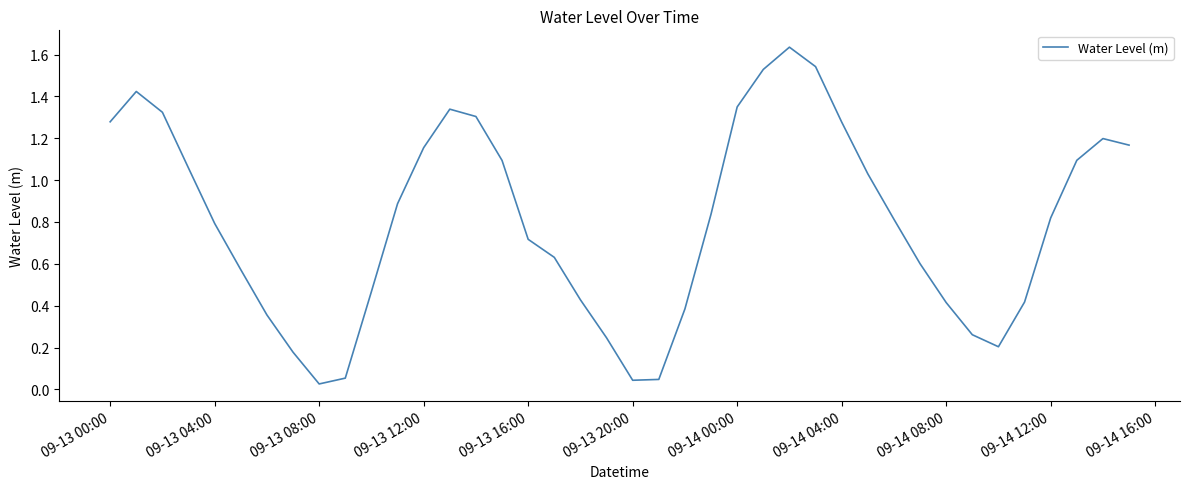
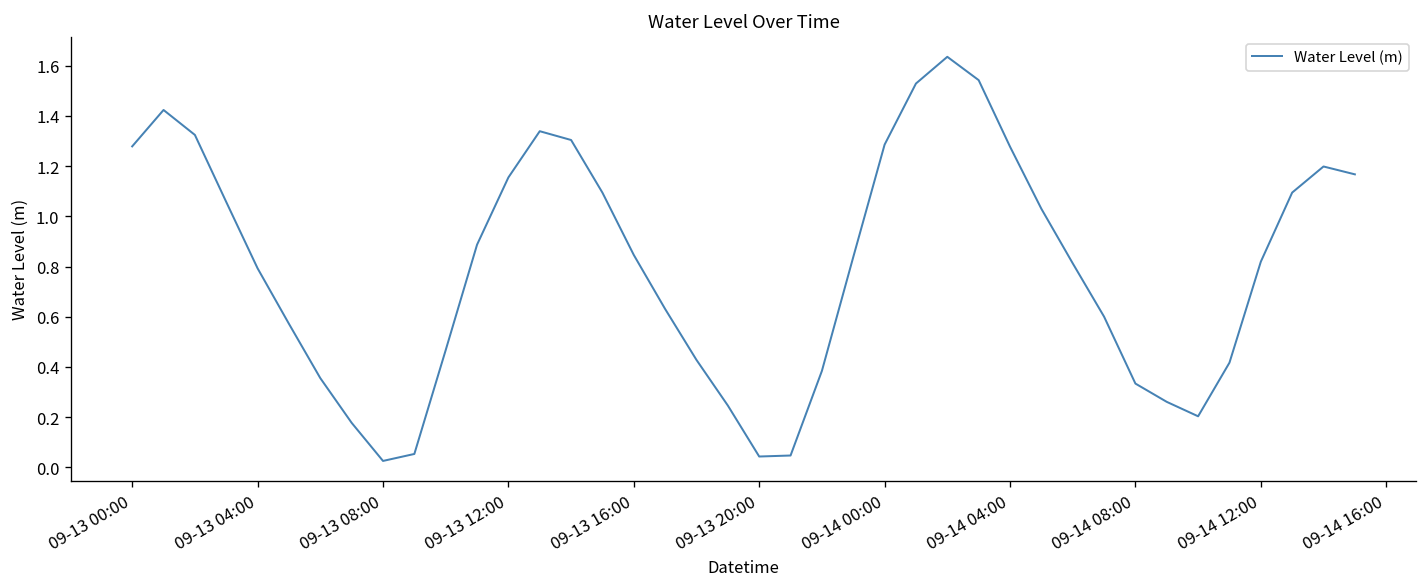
09-13 16:00: 0.72 -> 0.85
09-14 00:00: 1.35 -> 1.29
09-14 08:00: 0.41 -> 0.33
